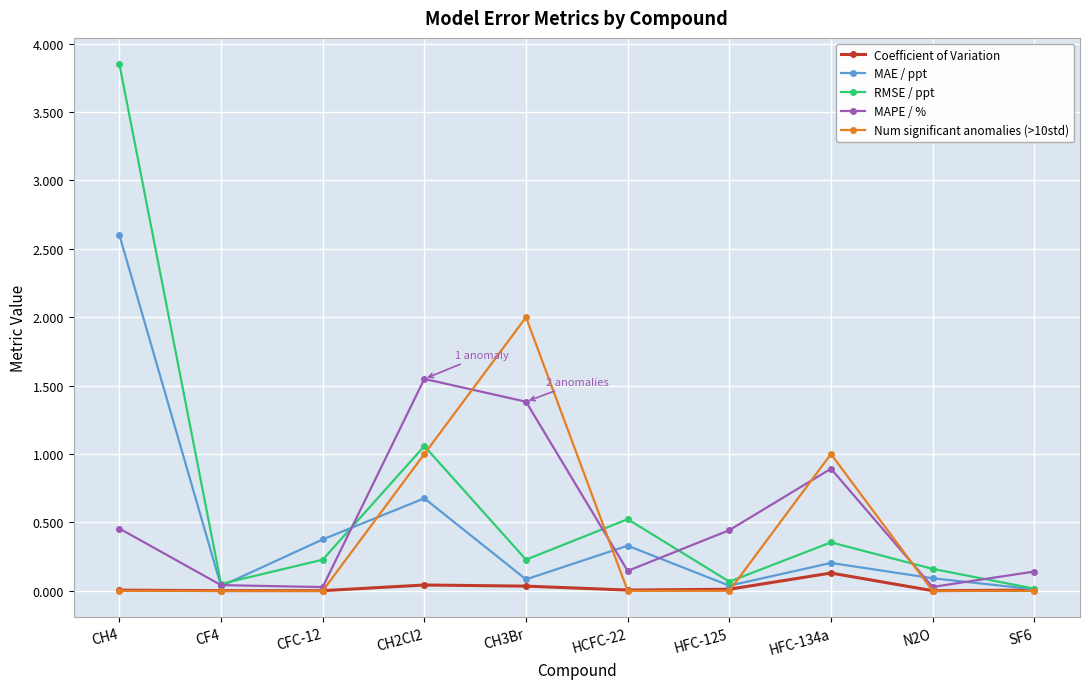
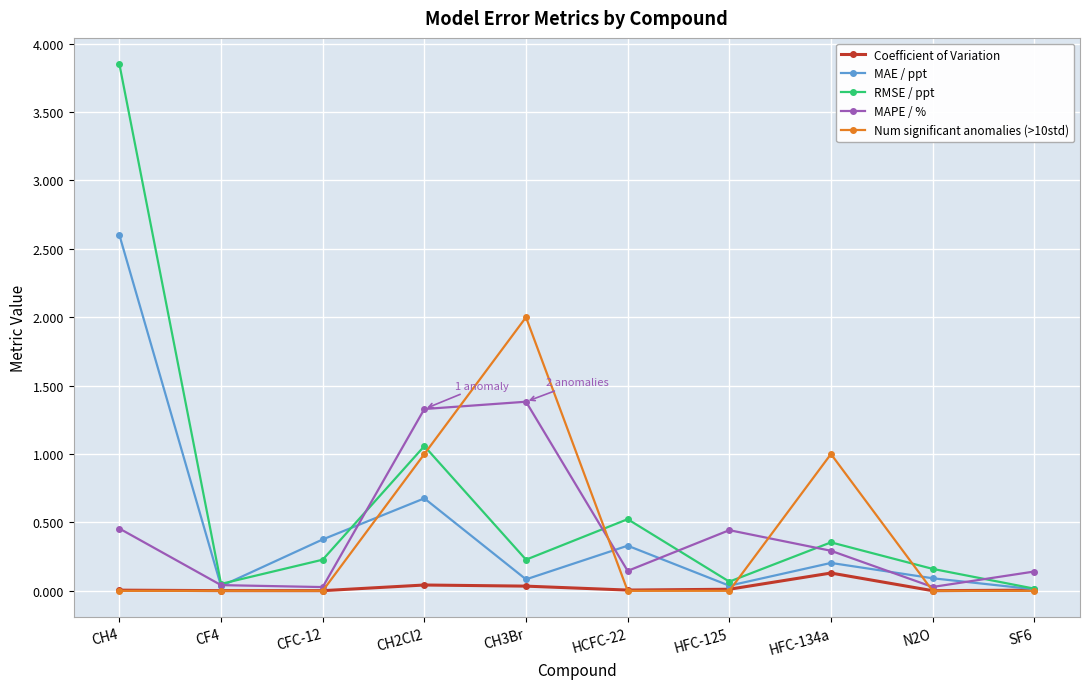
MAPE / %, CH2Cl2: 1.55 -> 1.33
MAPE / %, HFC-134a: 0.89 -> 0.29
